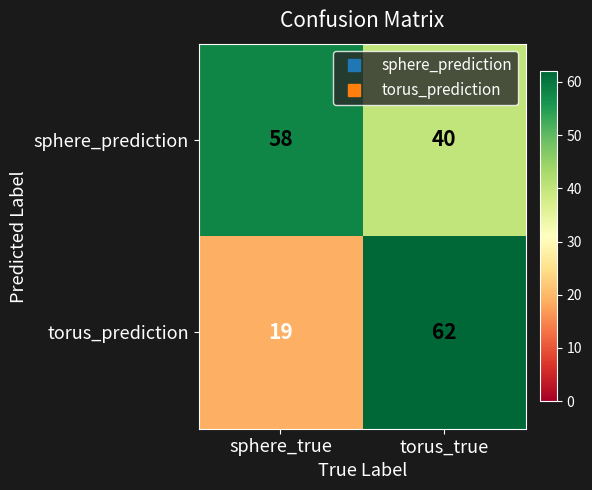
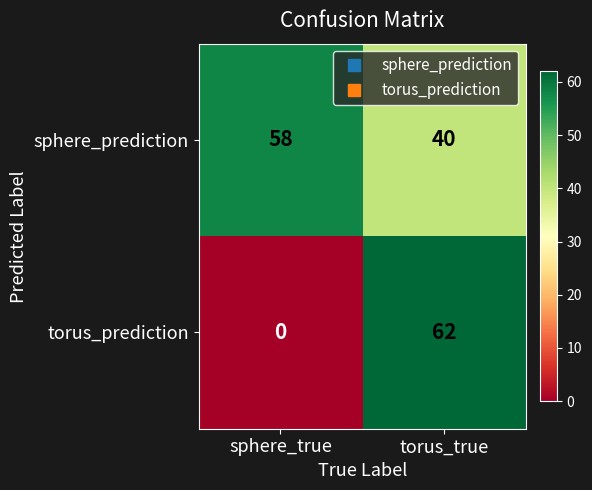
torus_prediction, sphere_true: 19 -> 0
